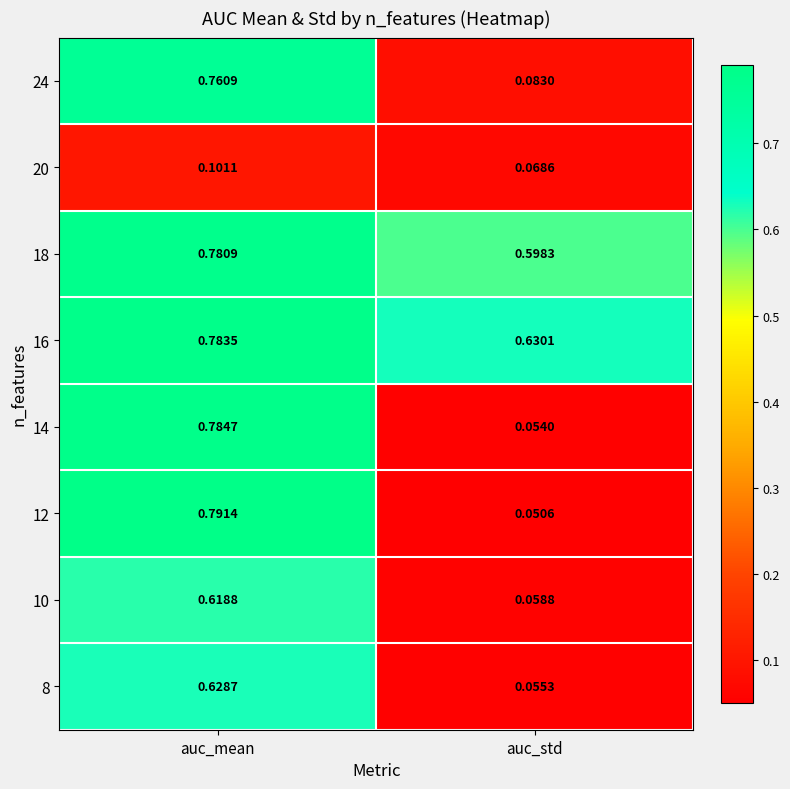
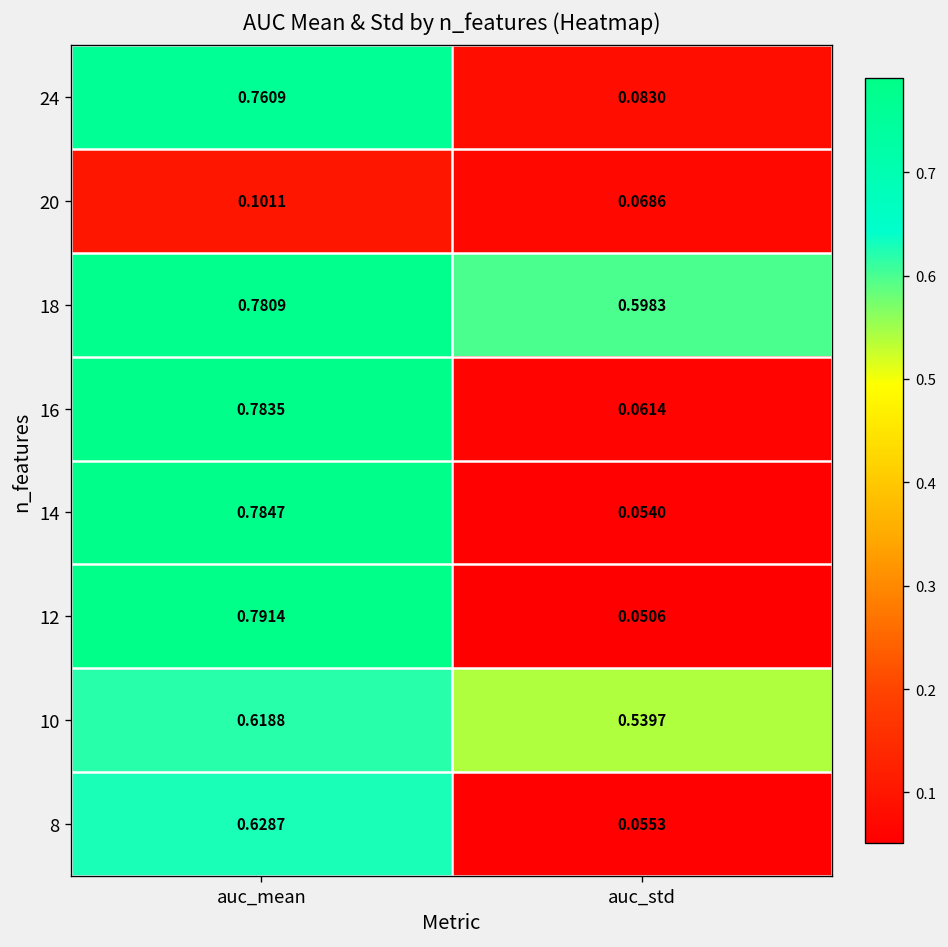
16, auc_std: 0.6301 -> 0.0614
10, auc_std: 0.0588 -> 0.5397
